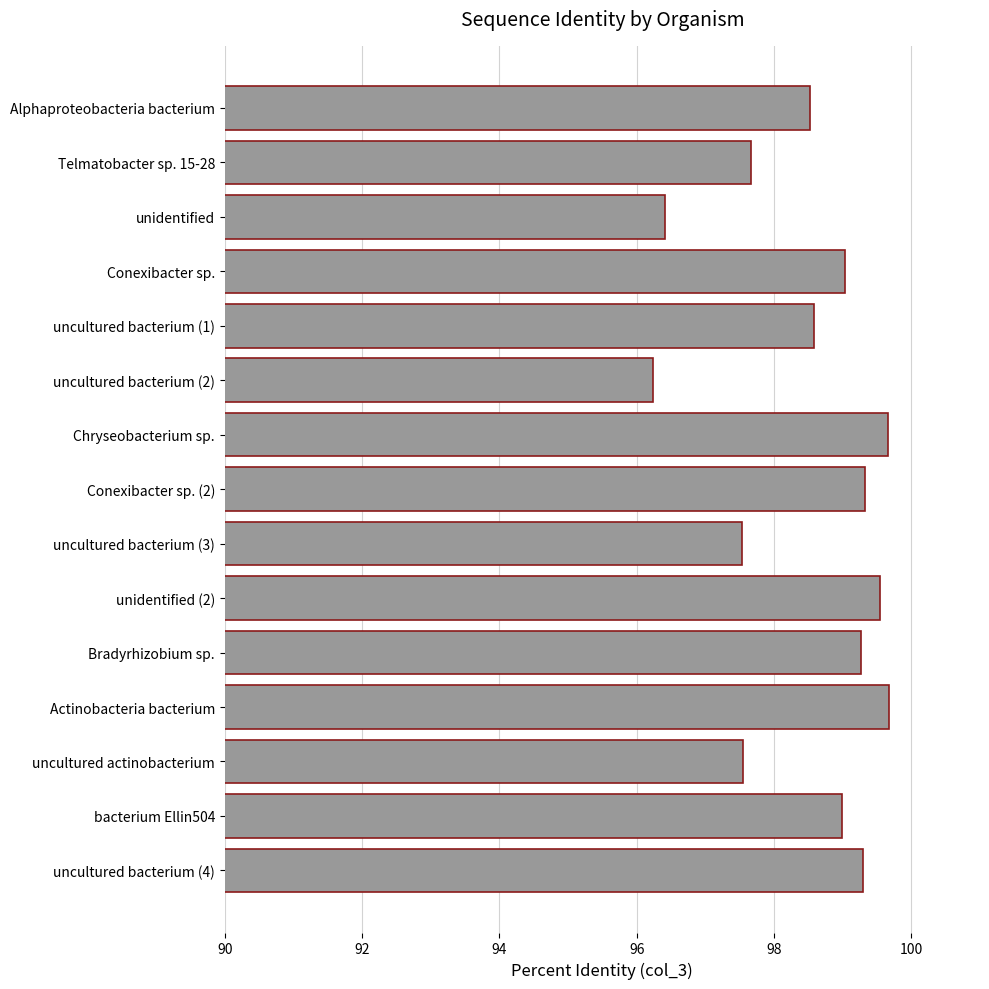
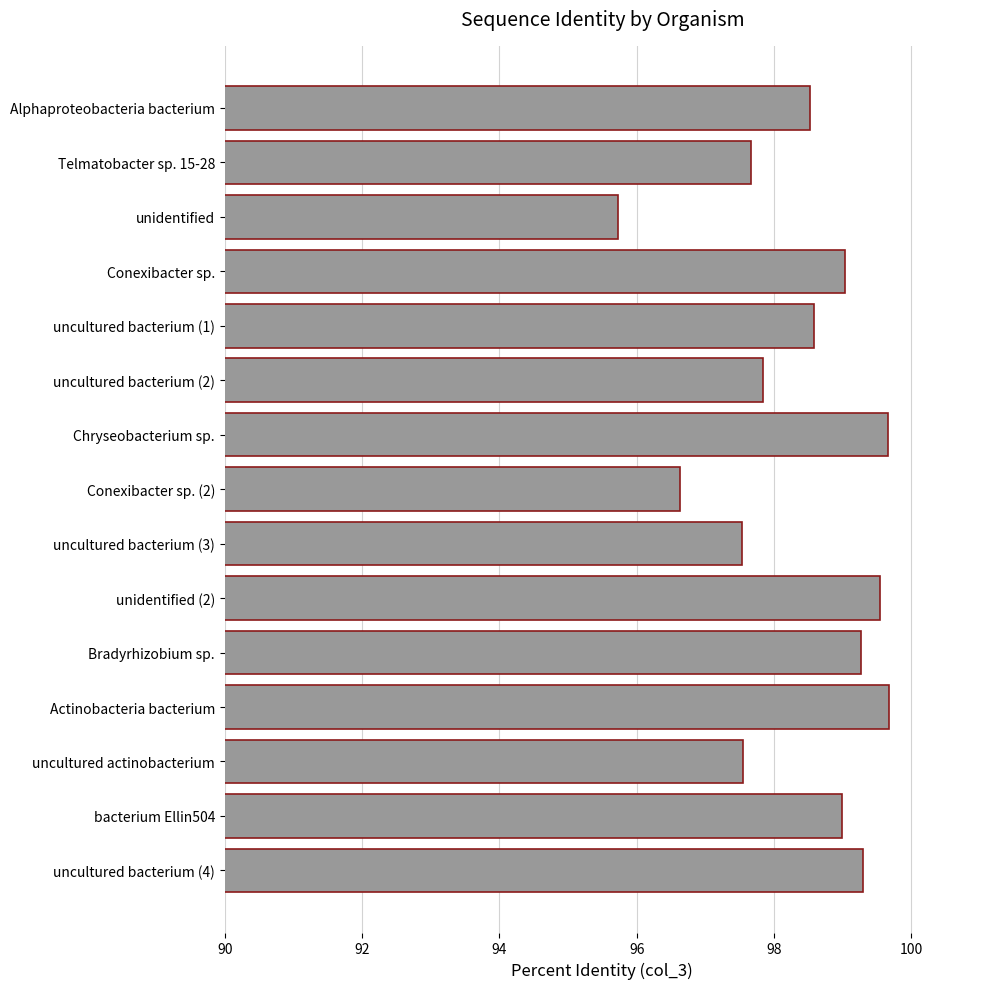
unidentified: 96.4 -> 95.7
uncultured bacterium (2): 96.2 -> 97.8
Conexibacter sp. (2): 99.3 -> 96.6
